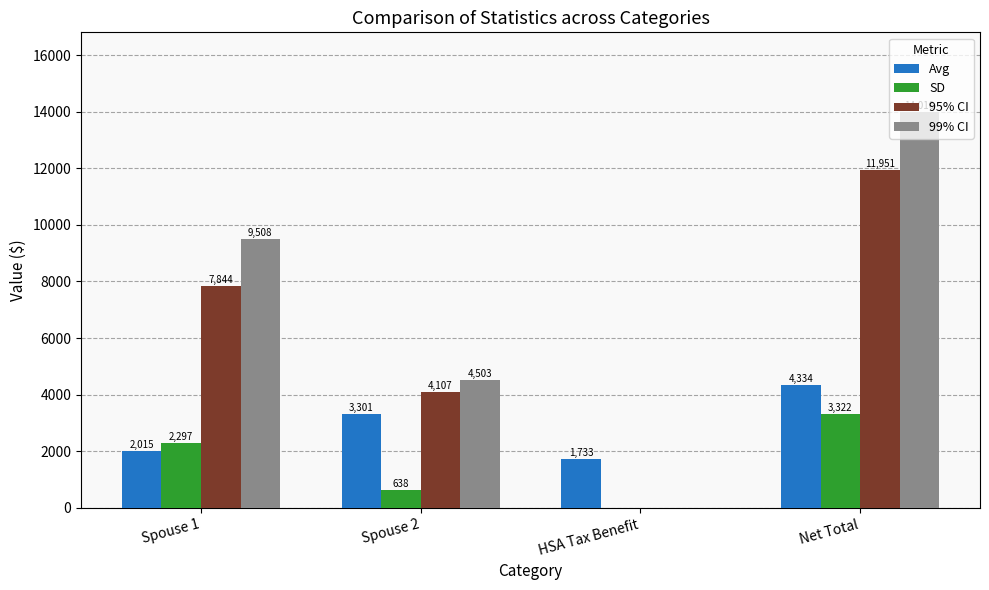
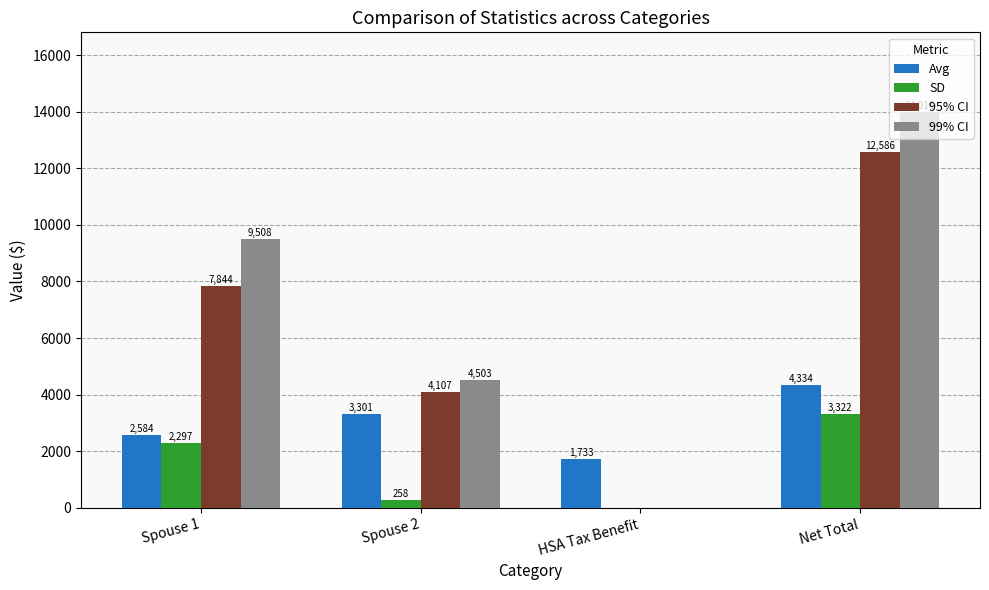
Avg, Spouse 1: 2,015 -> 2,584
SD, Spouse 2: 638 -> 258
95% CI, Net Total: 11,951 -> 12,586
